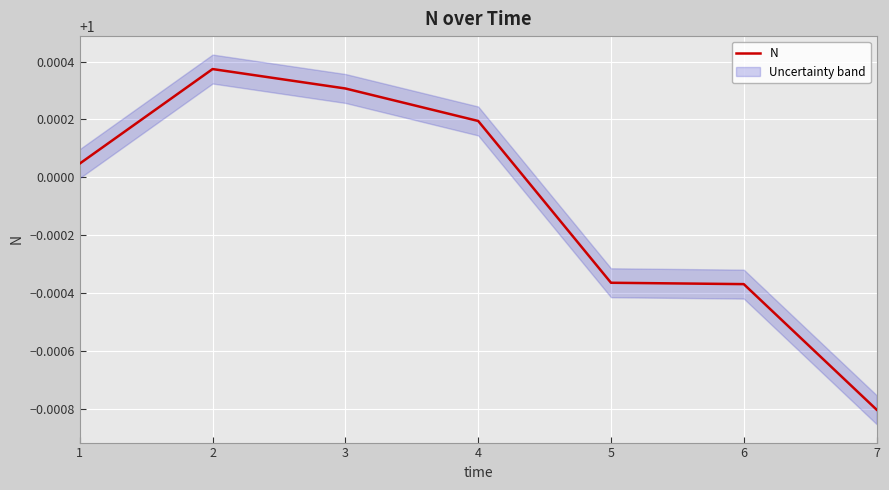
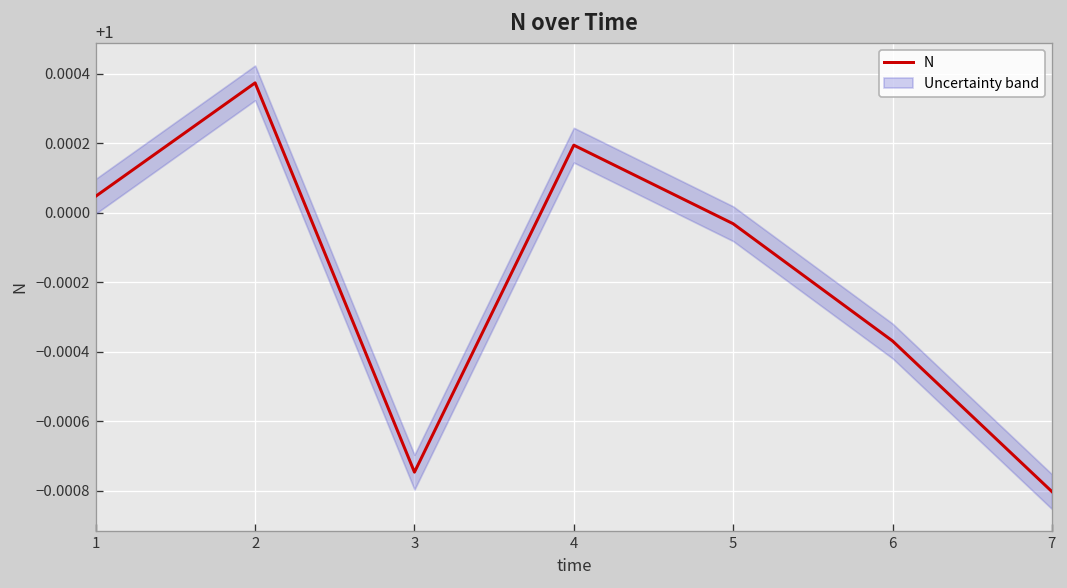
N, 3: 1.00031 -> 0.99925
N, 5: 0.99964 -> 0.99997
